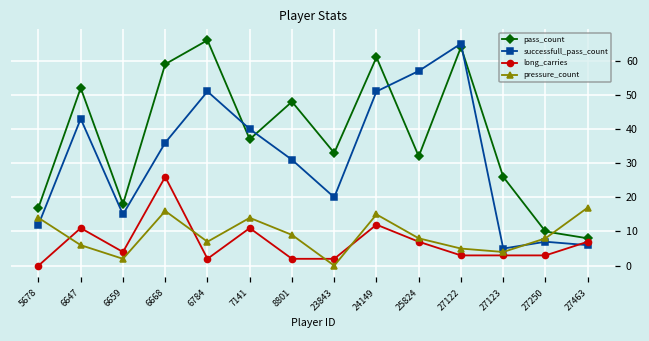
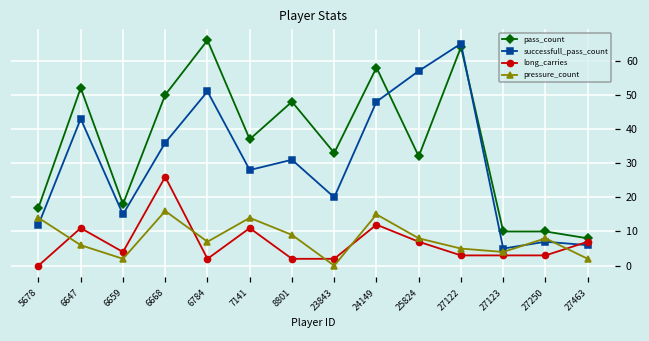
pass_count, 6668: 59 -> 50
successfull_pass_count, 7141: 40 -> 28
pass_count, 24149: 61 -> 58
successfull_pass_count, 24149: 51 -> 48
pass_count, 27123: 26 -> 10
pressure_count, 27463: 17 -> 2
